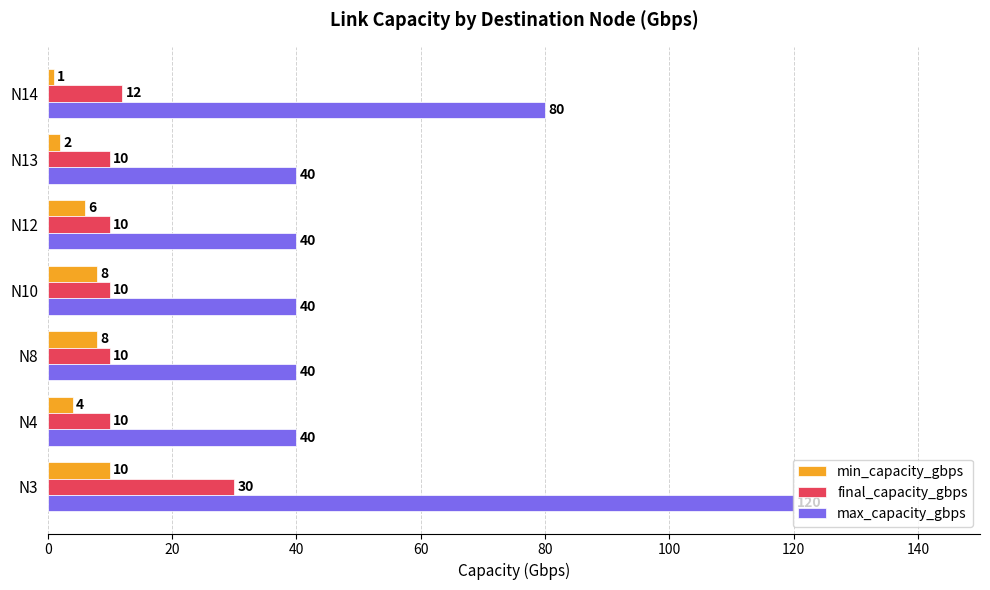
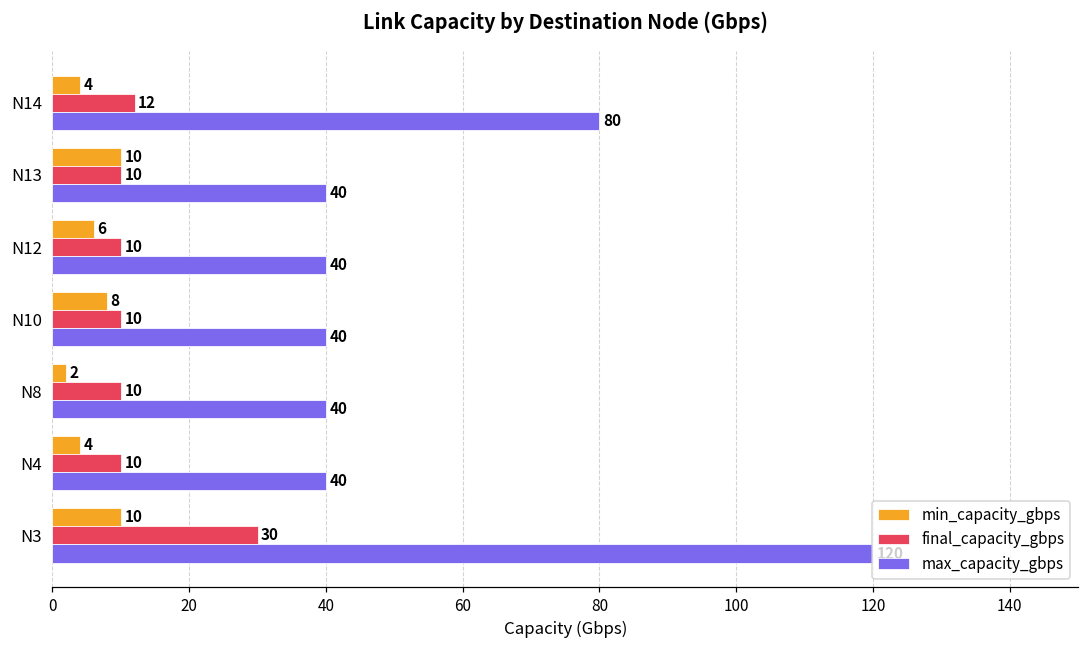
min_capacity_gbps, N14: 1 -> 4
min_capacity_gbps, N13: 2 -> 10
min_capacity_gbps, N8: 8 -> 2
